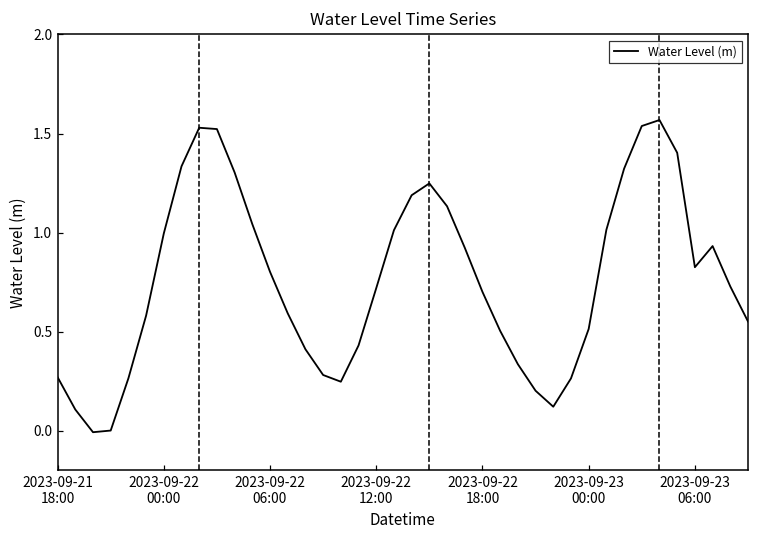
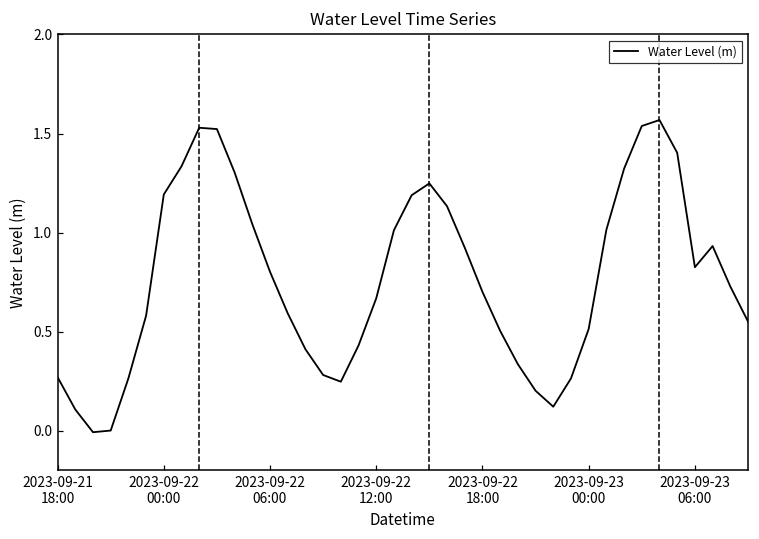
2023-09-22 00:00: 1.00 -> 1.19
2023-09-22 12:00: 0.72 -> 0.67
